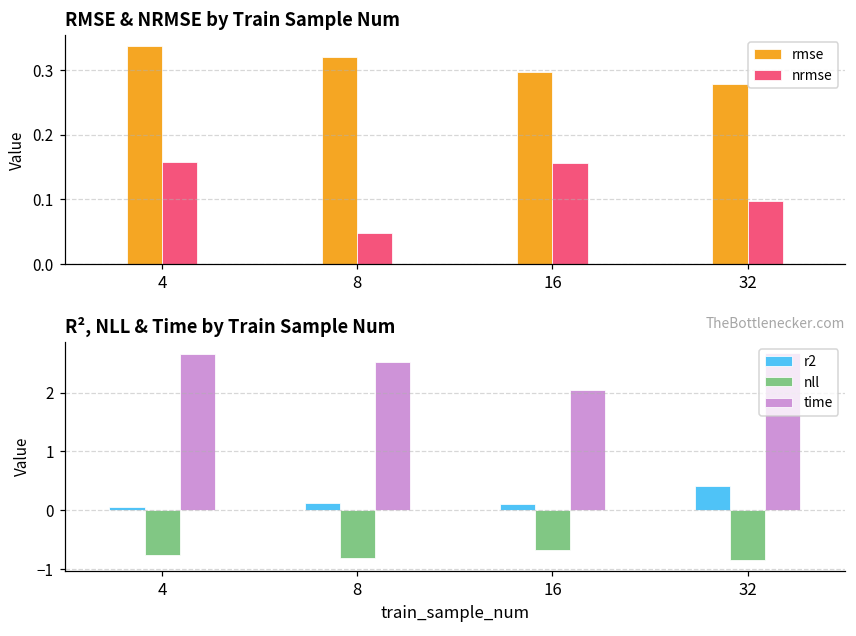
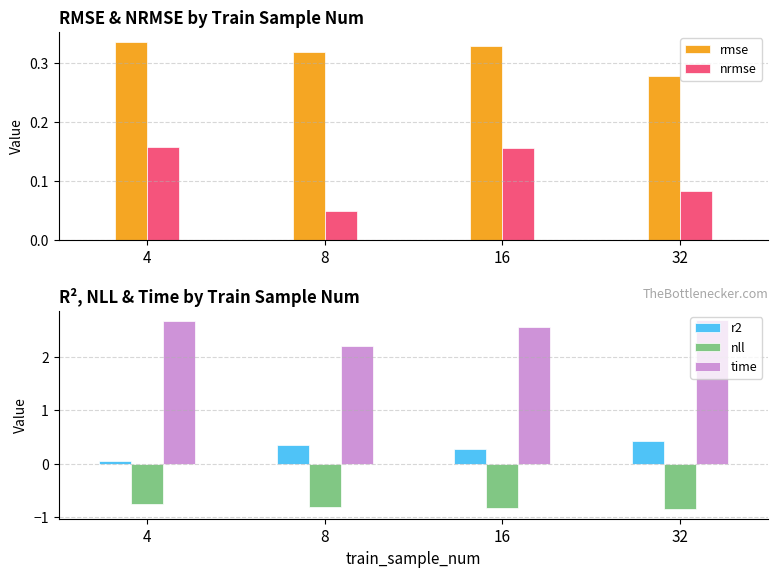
RMSE & NRMSE by Train Sample Num, rmse, 16: 0.30 -> 0.33
RMSE & NRMSE by Train Sample Num, nrmse, 32: 0.10 -> 0.08
R², NLL & Time by Train Sample Num, r2, 8: 0.1 -> 0.4
R², NLL & Time by Train Sample Num, time, 8: 2.5 -> 2.2
R², NLL & Time by Train Sample Num, r2, 16: 0.1 -> 0.3
R², NLL & Time by Train Sample Num, nll, 16: -0.7 -> -0.8
R², NLL & Time by Train Sample Num, time, 16: 2.0 -> 2.6
